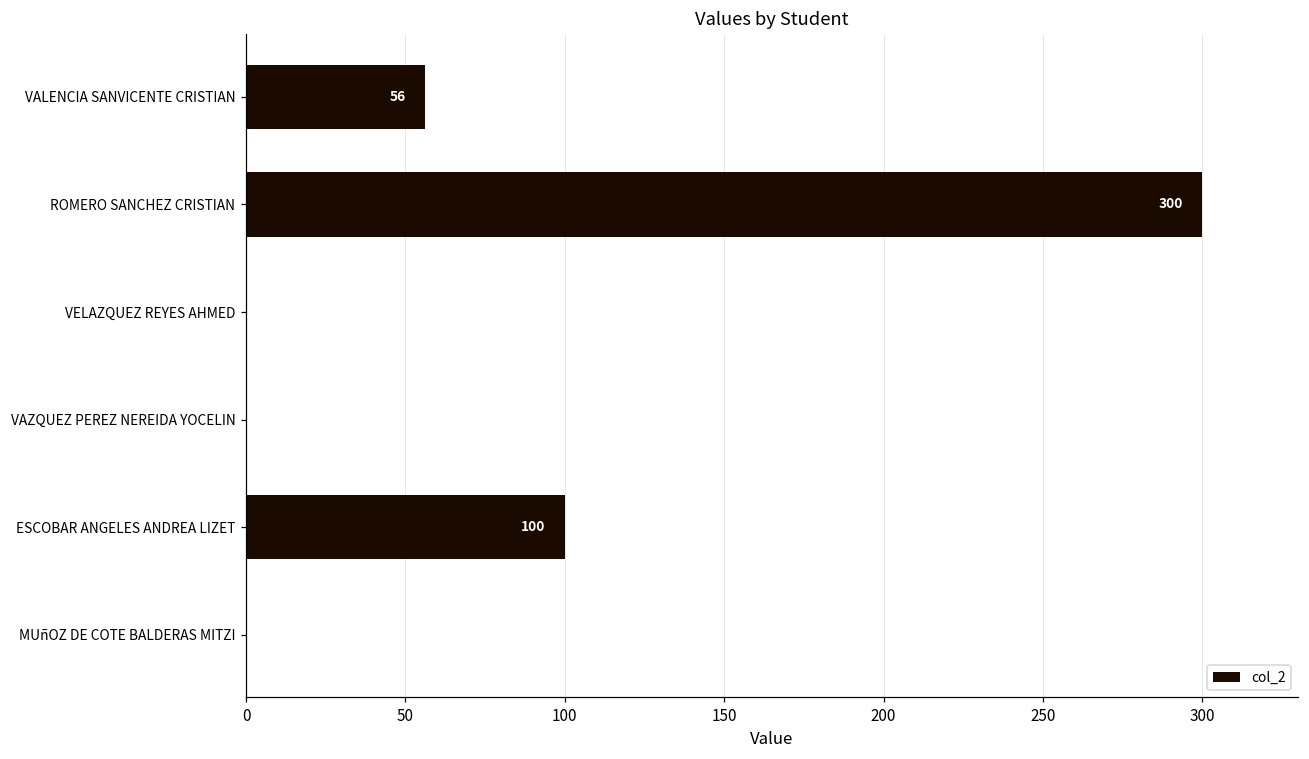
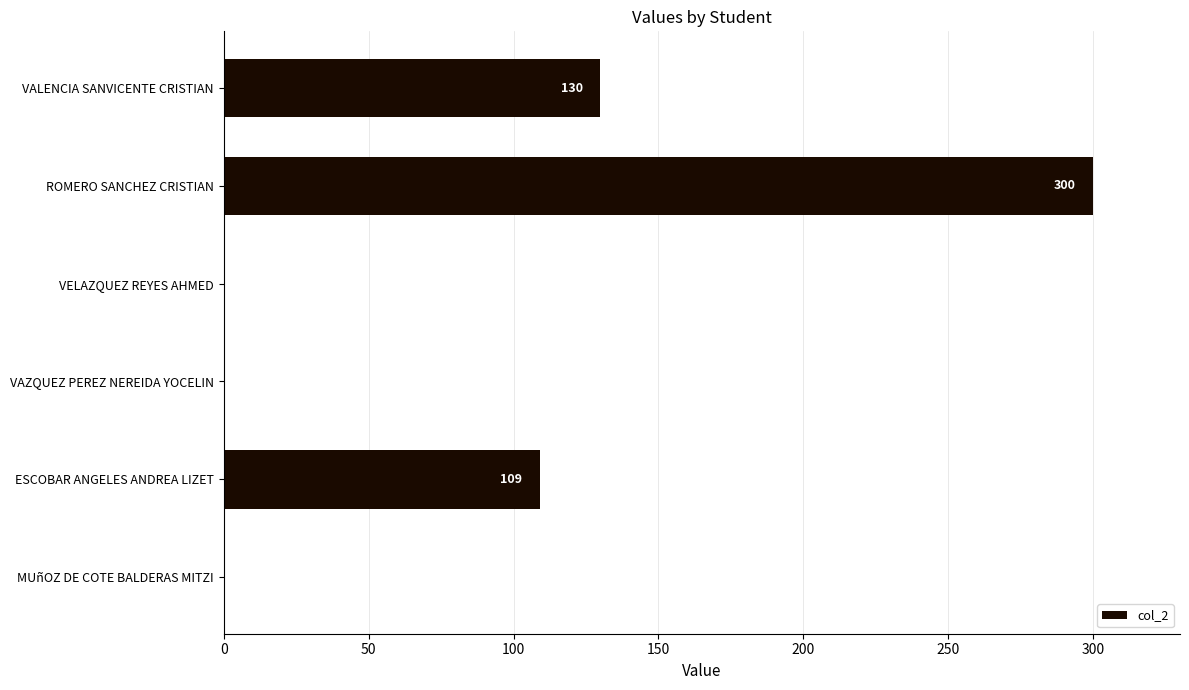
VALENCIA SANVICENTE CRISTIAN: 56 -> 130
ESCOBAR ANGELES ANDREA LIZET: 100 -> 109
